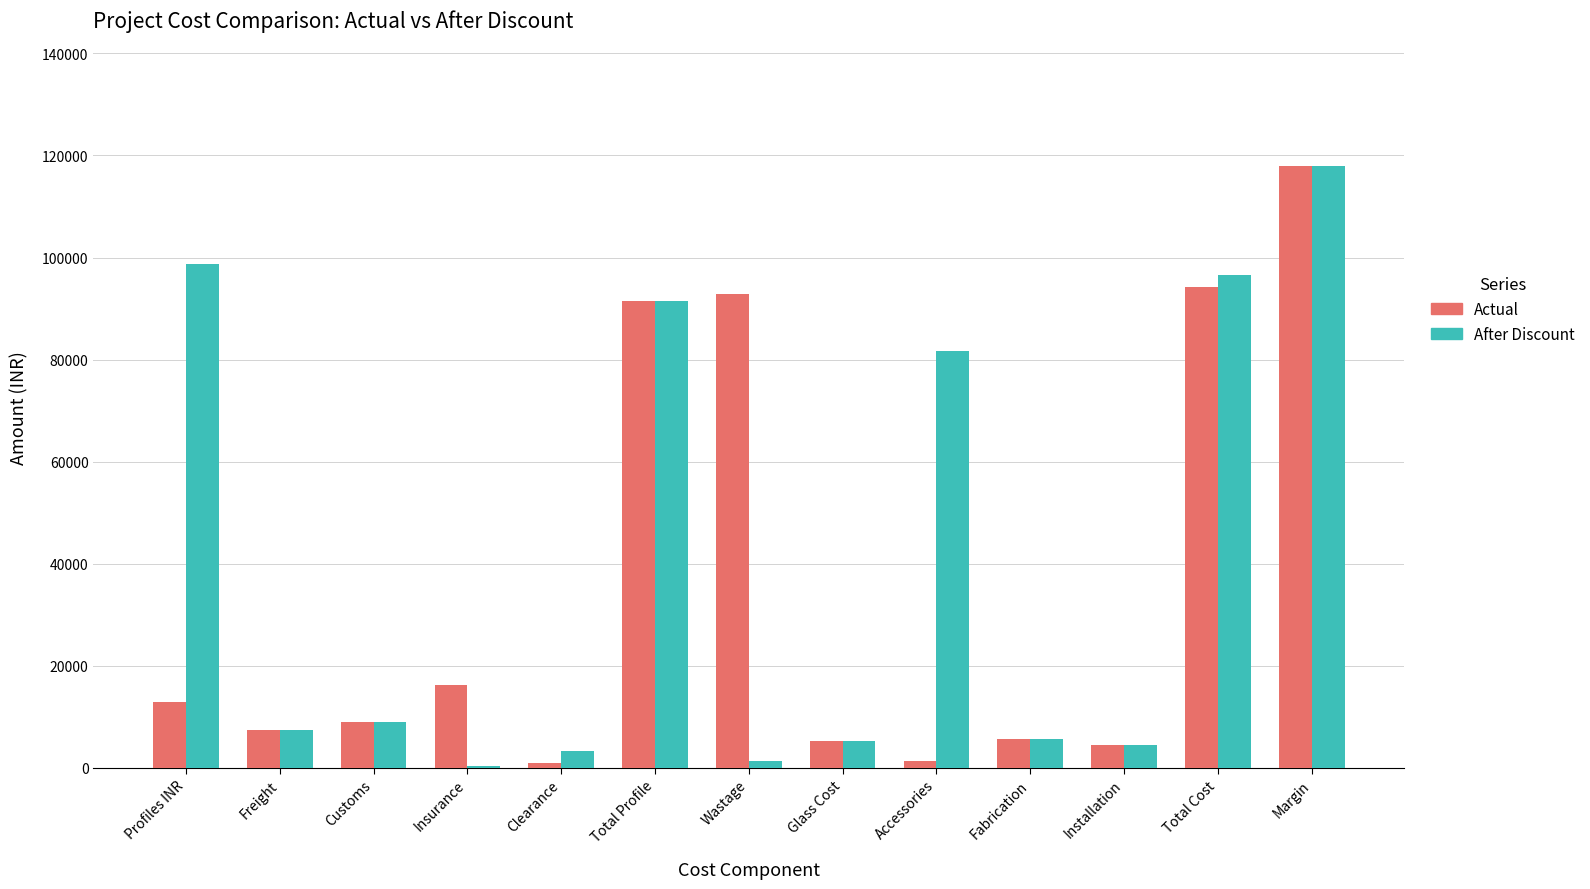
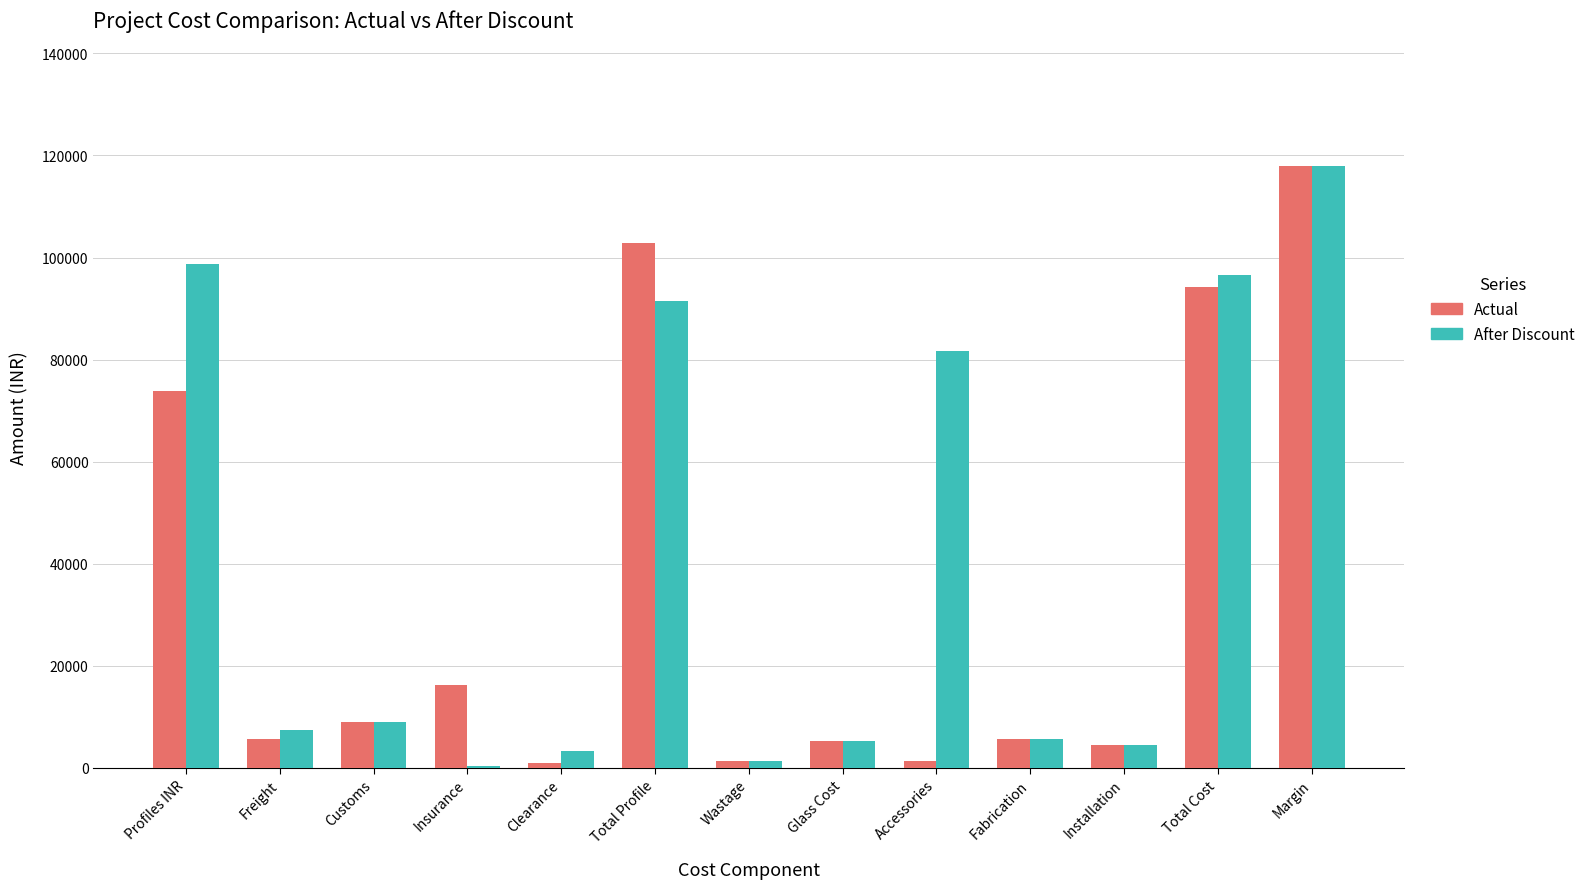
Actual, Profiles INR: 13000 -> 74000
Actual, Freight: 7000 -> 6000
Actual, Total Profile: 91000 -> 103000
Actual, Wastage: 93000 -> 1000
